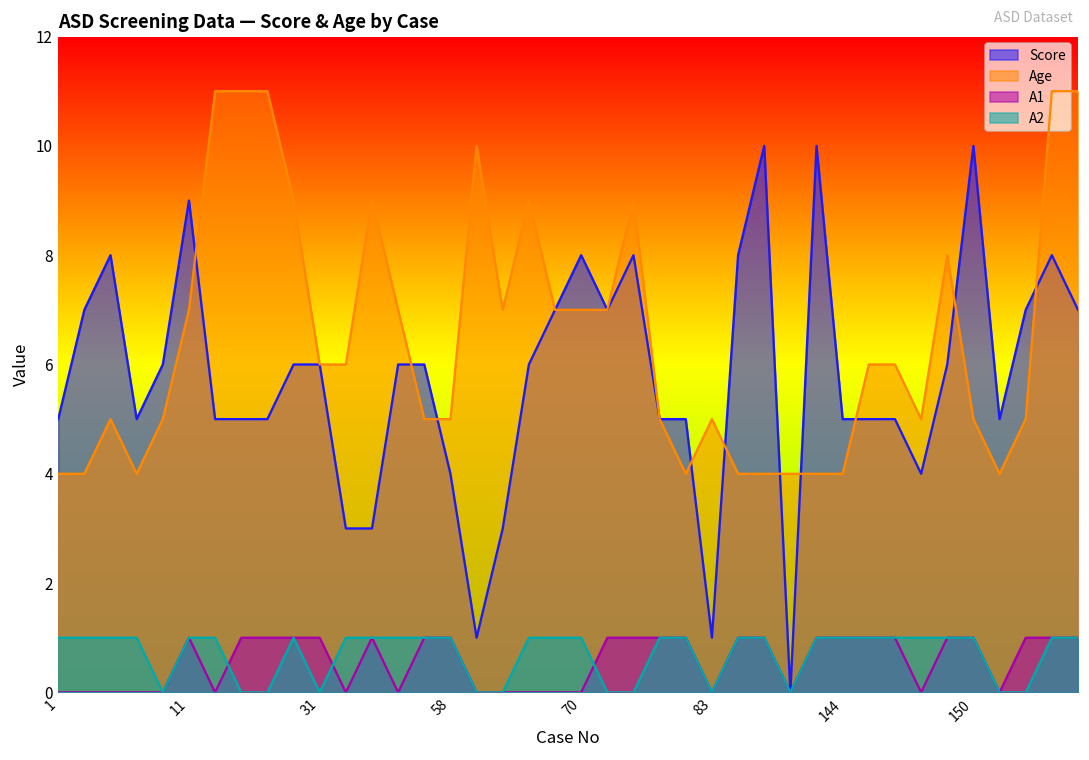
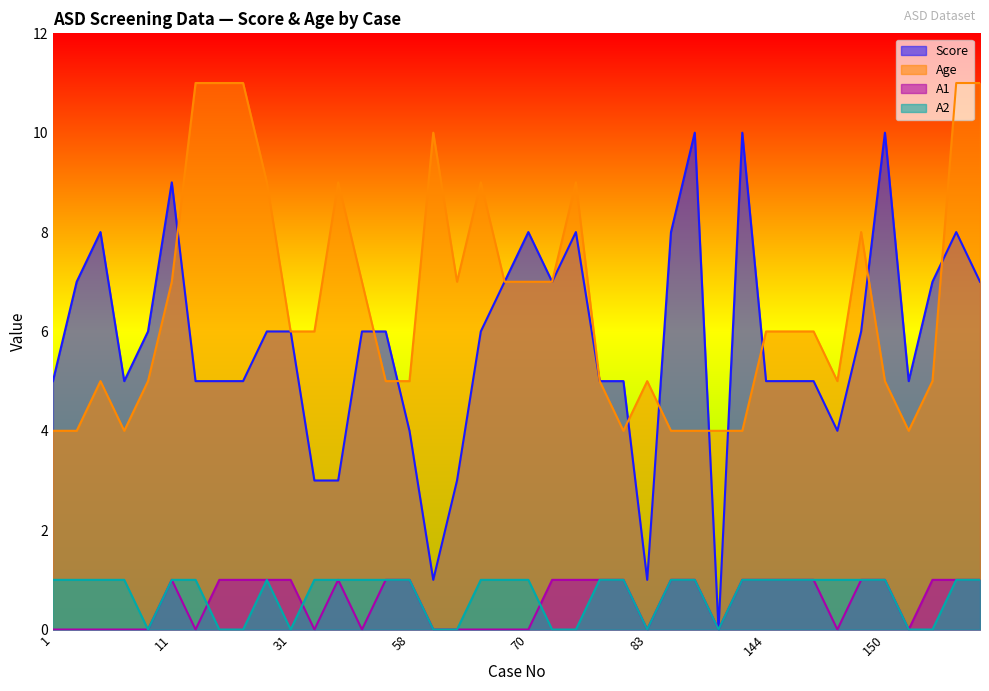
Age, 144: 4 -> 6
